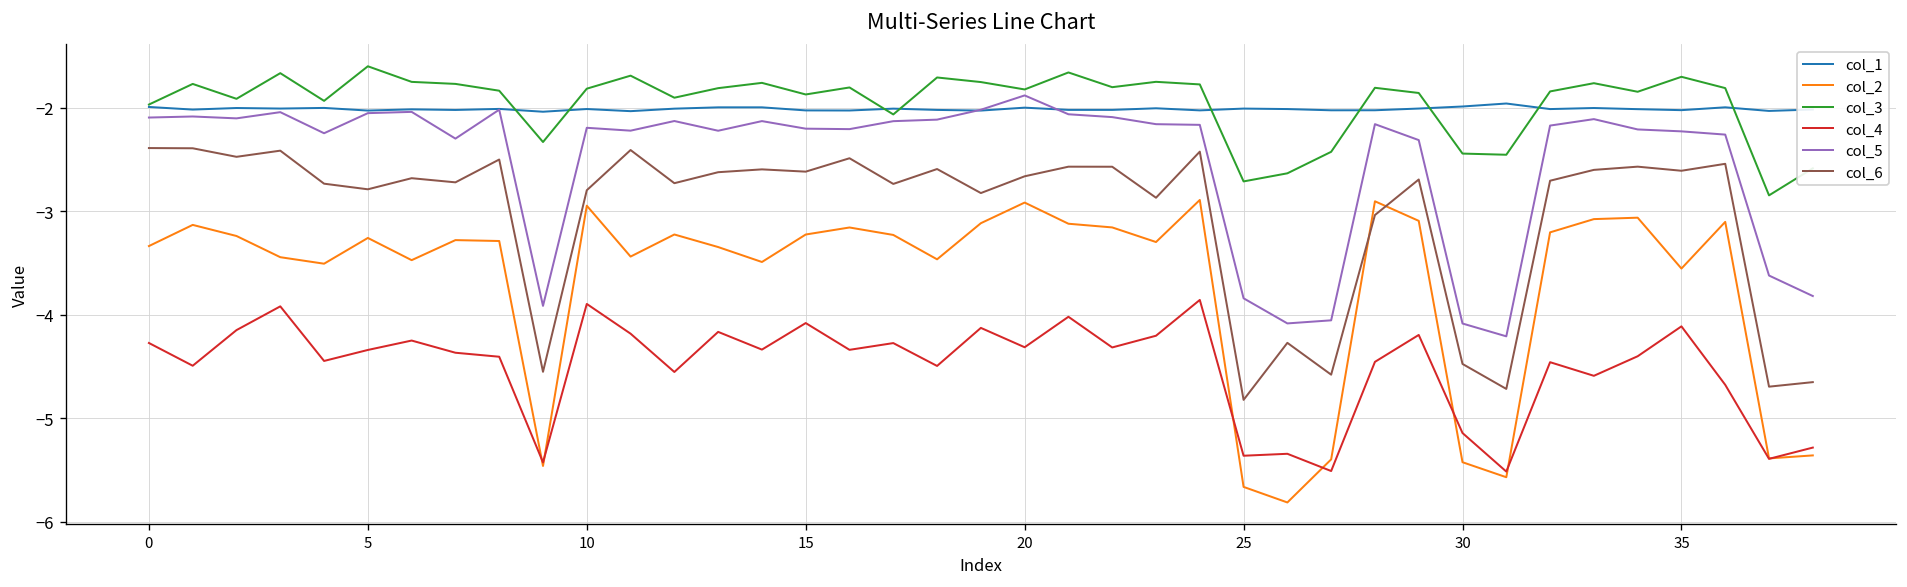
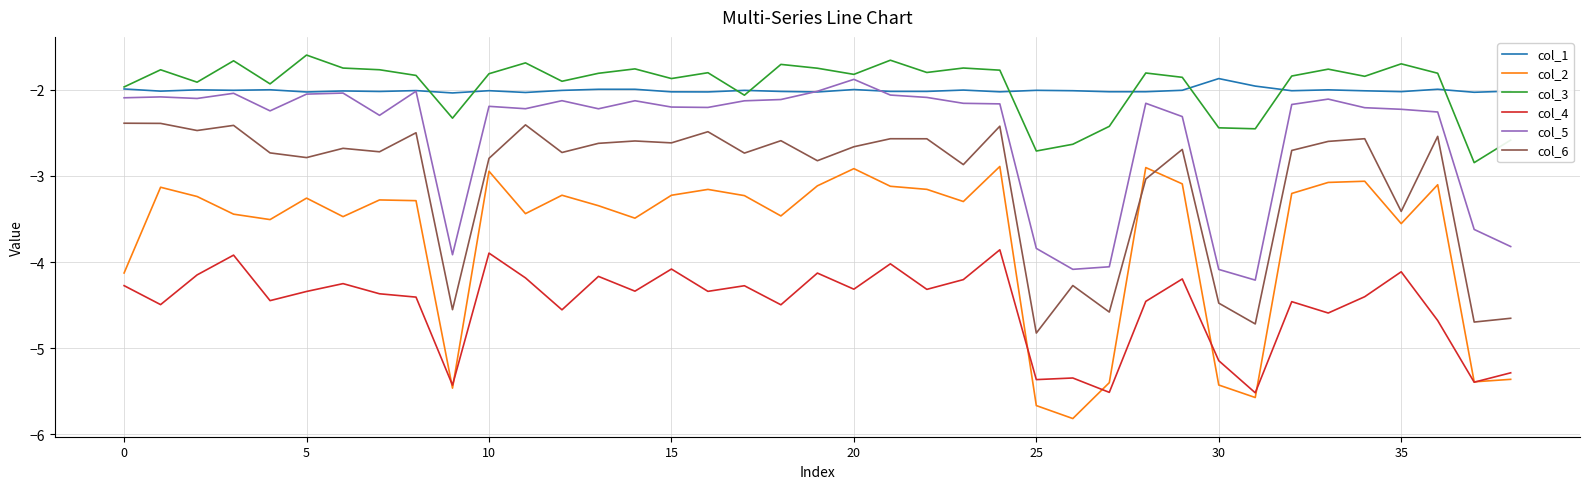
col_2, 0: -3.3 -> -4.1
col_1, 30: -2.0 -> -1.9
col_6, 35: -2.6 -> -3.4
